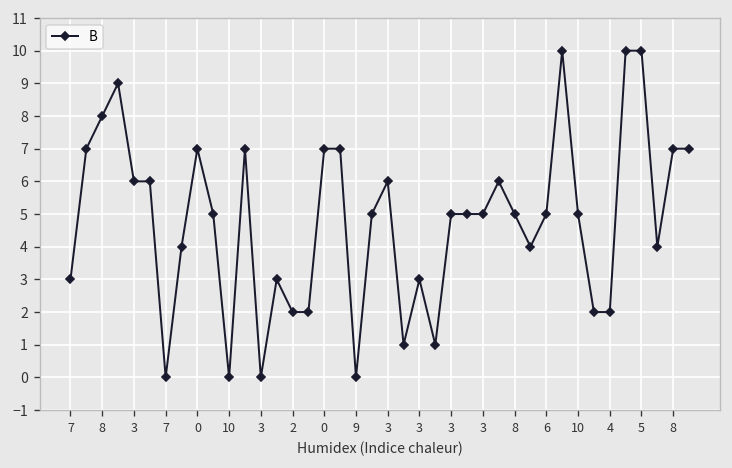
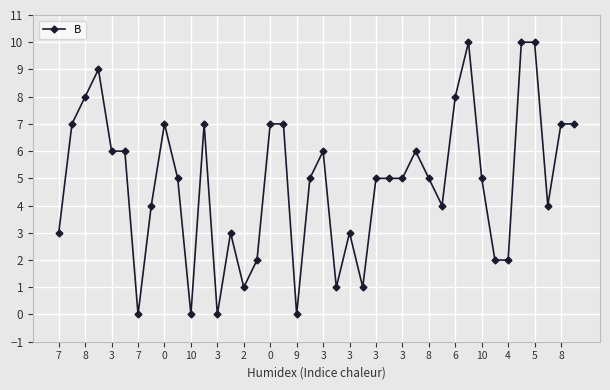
2: 2 -> 1
6: 5 -> 8
